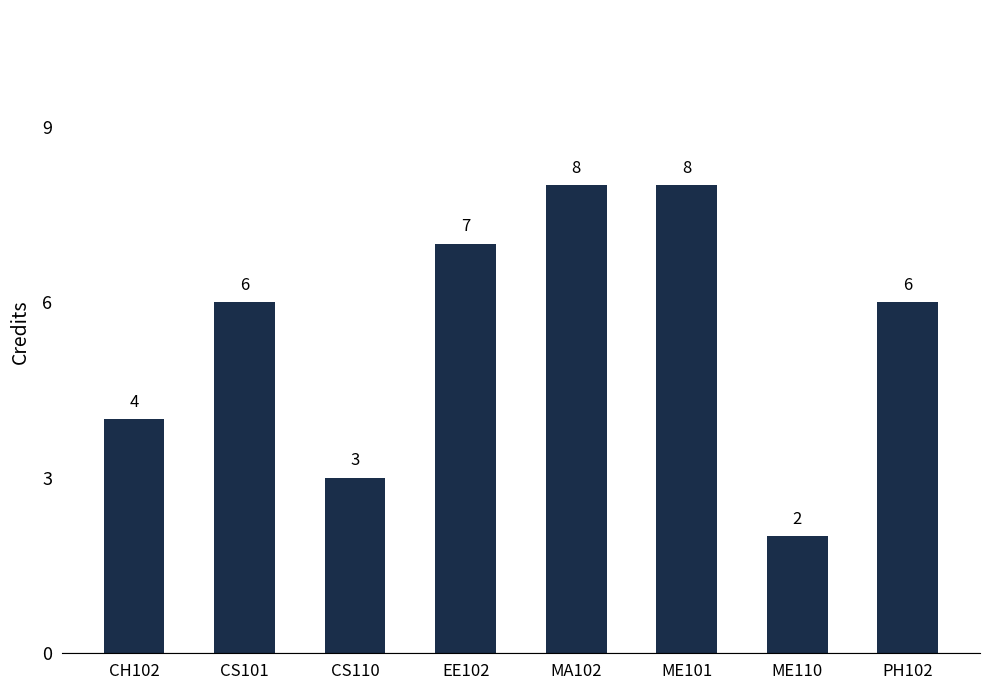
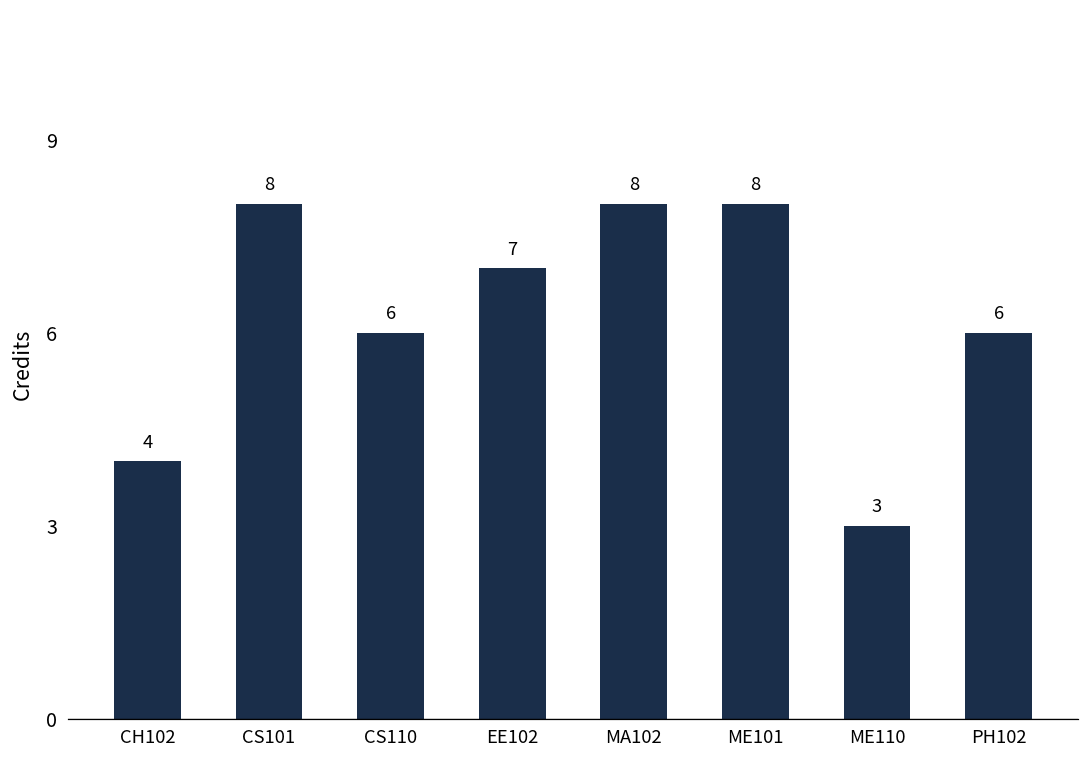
CS101: 6 -> 8
CS110: 3 -> 6
ME110: 2 -> 3
